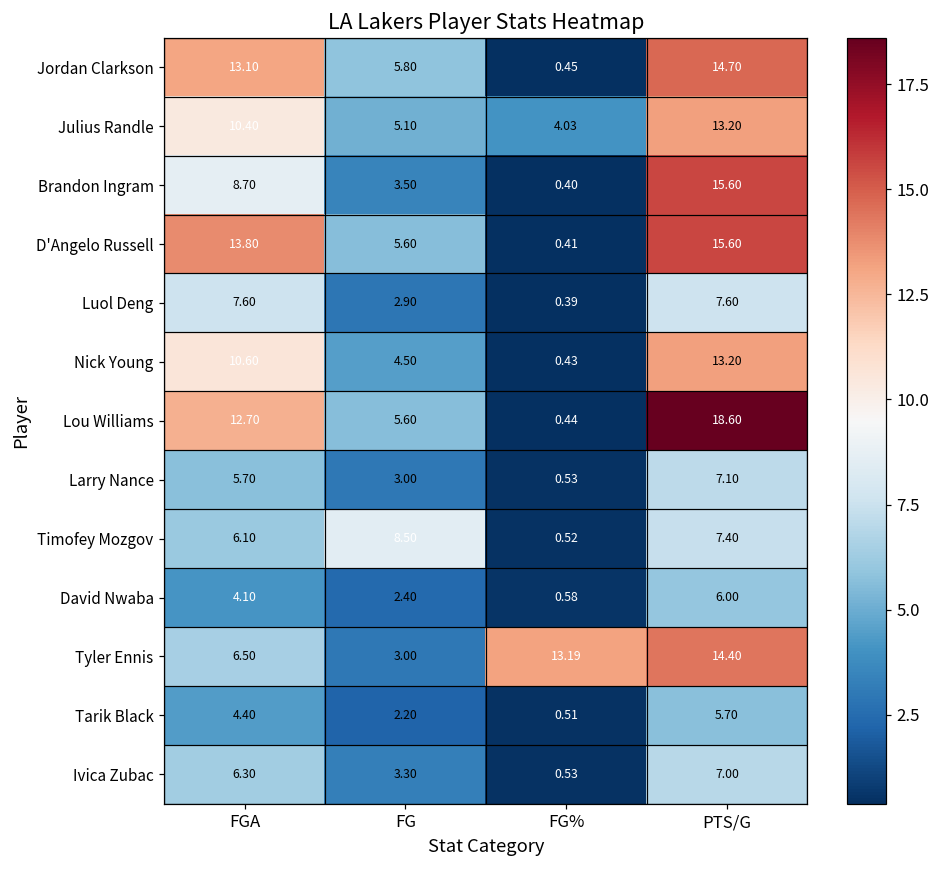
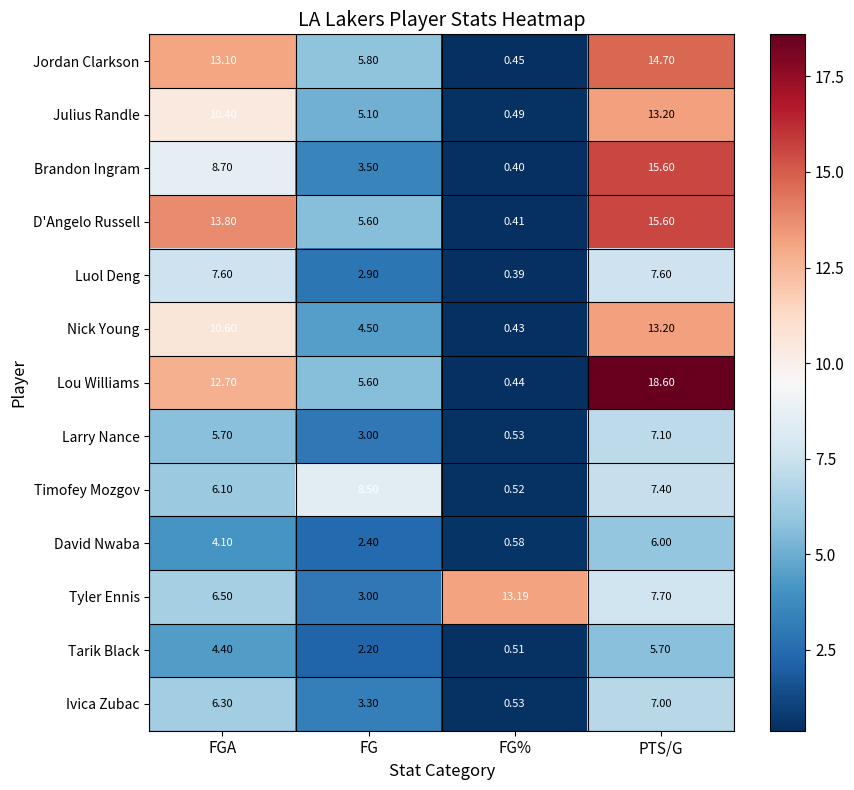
Julius Randle, FG%: 4.03 -> 0.49
Tyler Ennis, PTS/G: 14.40 -> 7.70
